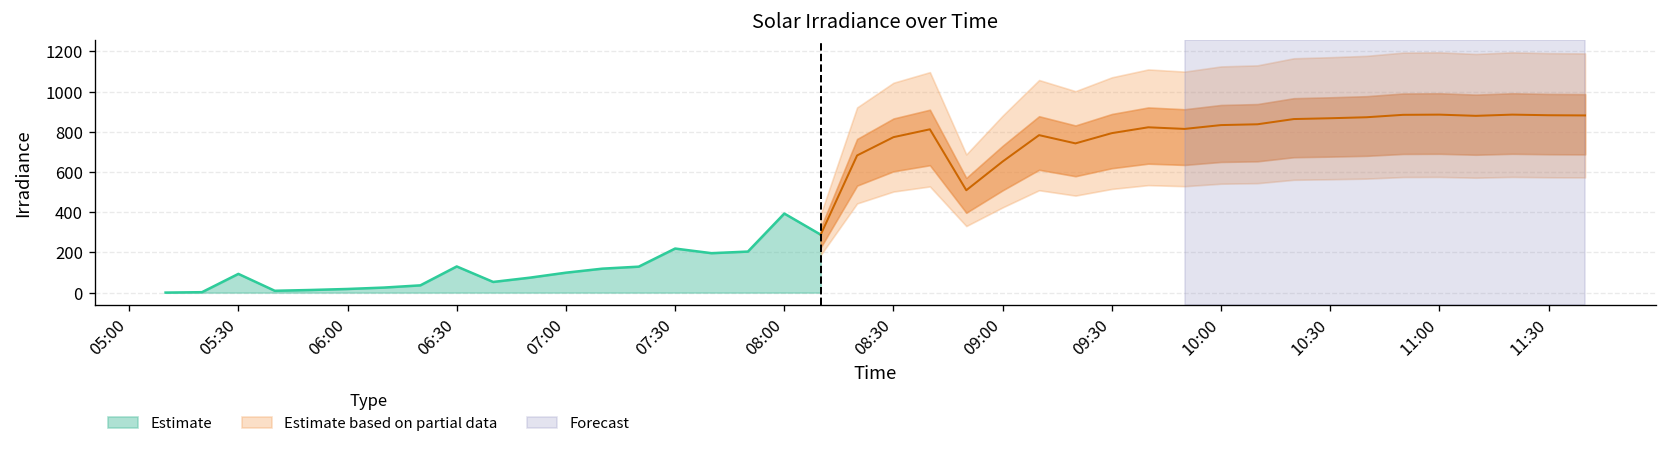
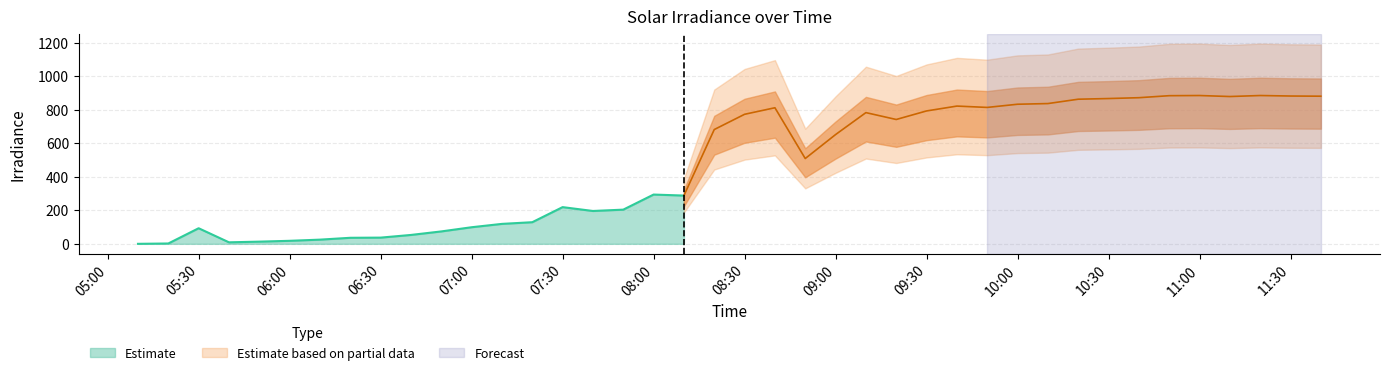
Estimate, 06:30: 130 -> 40
Estimate, 08:00: 390 -> 290
